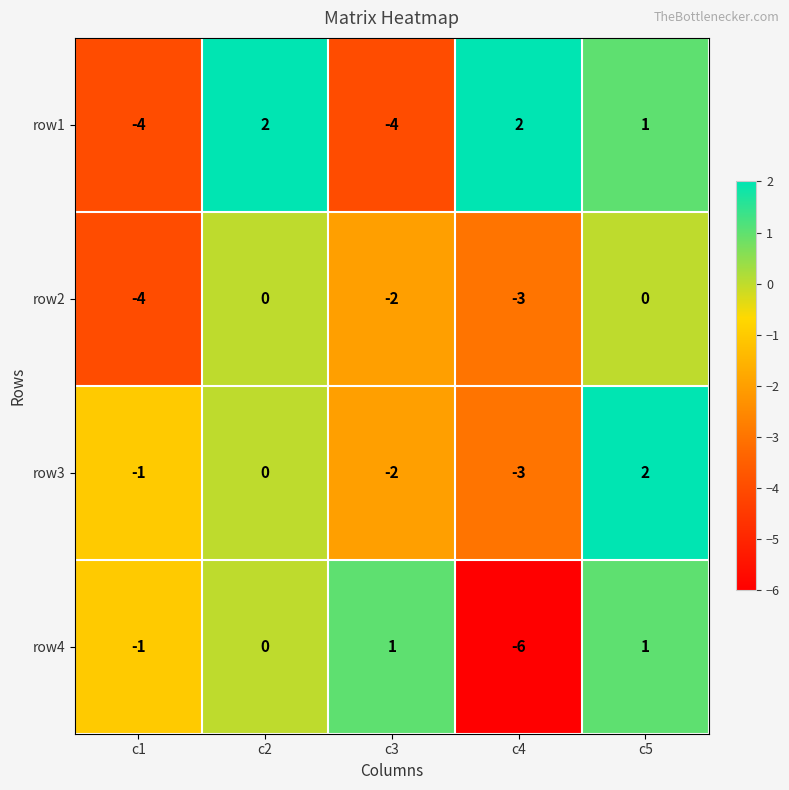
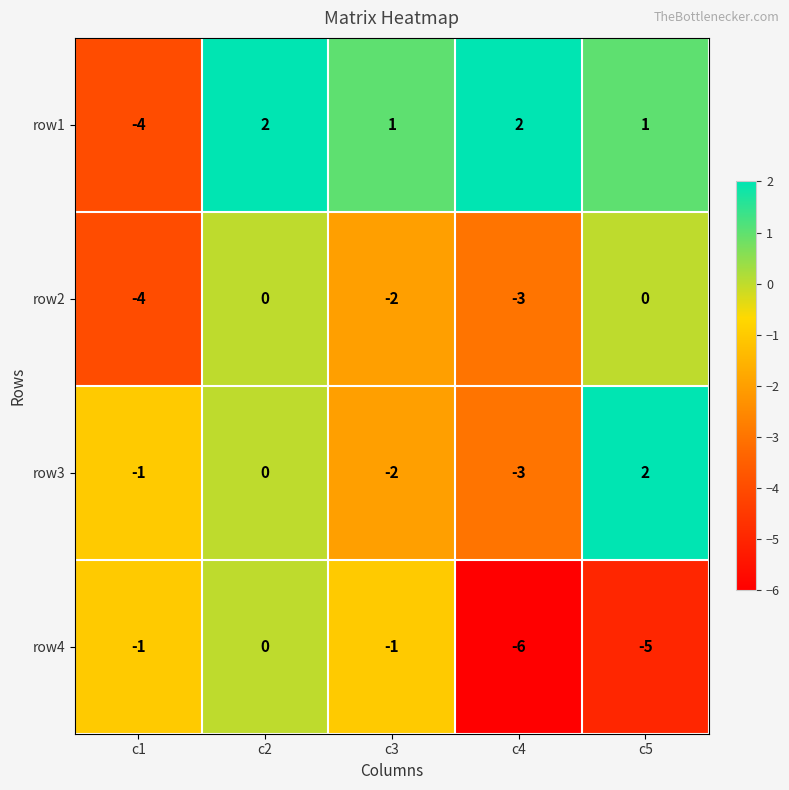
row1, c3: -4 -> 1
row4, c3: 1 -> -1
row4, c5: 1 -> -5
